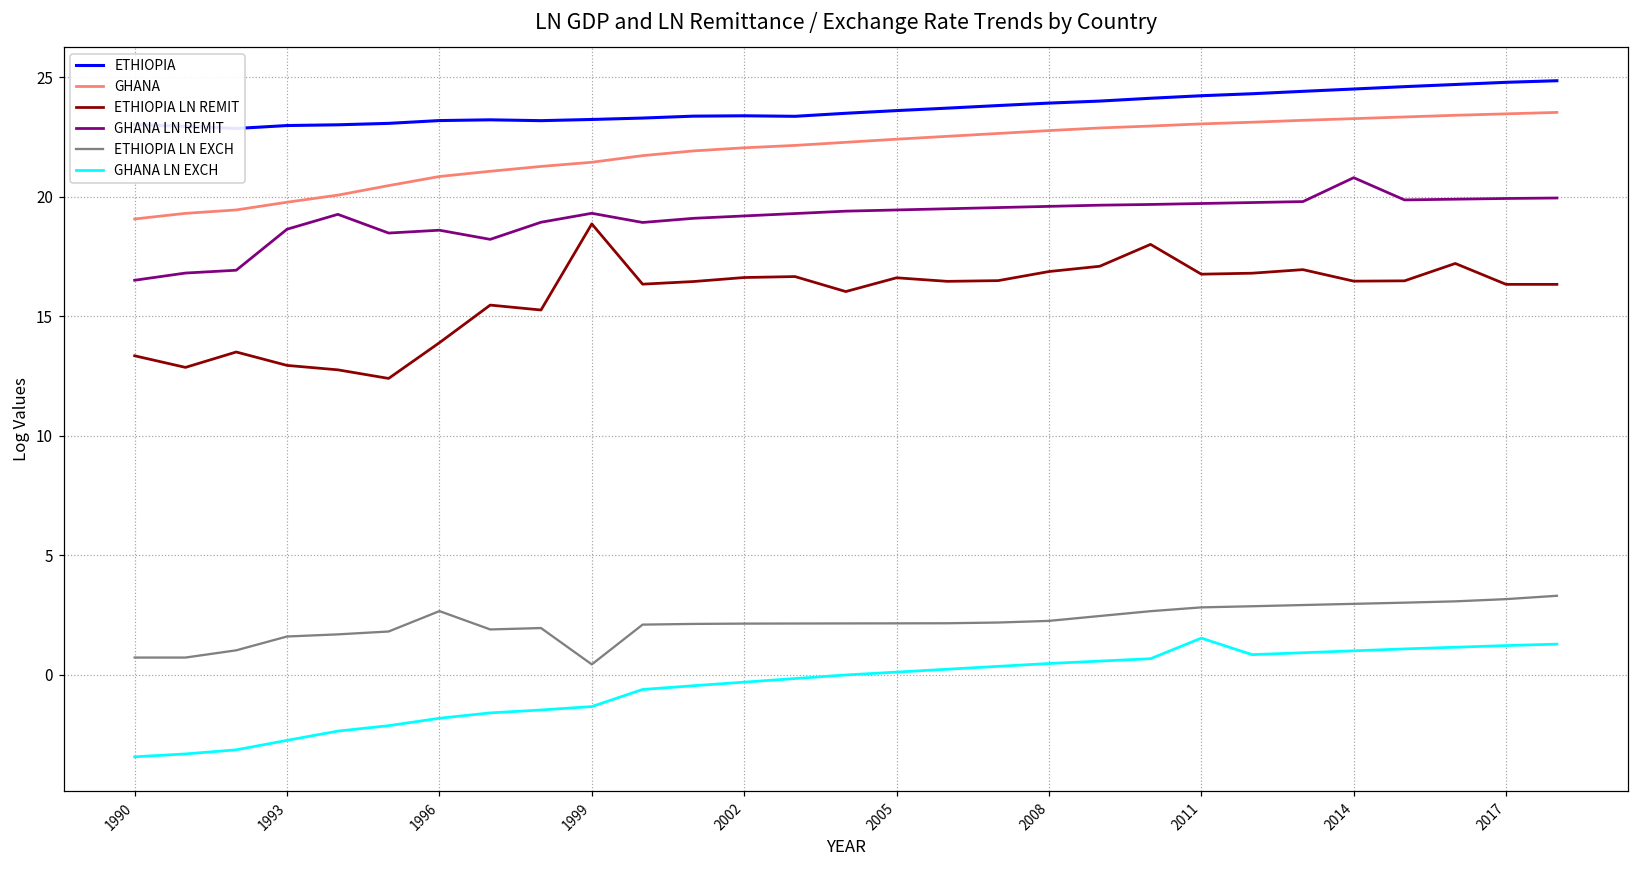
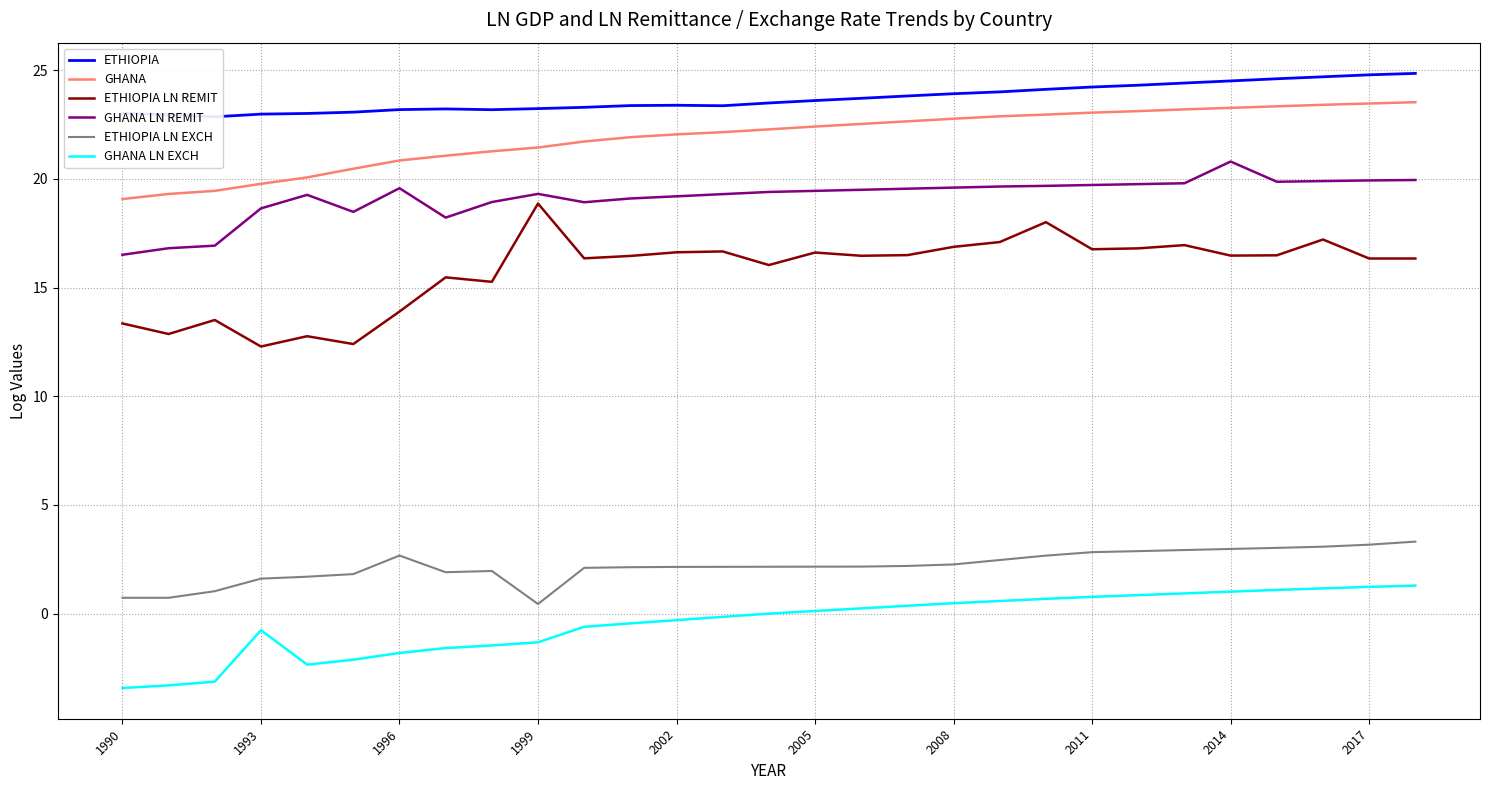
ETHIOPIA LN REMIT, 1993: 12.9 -> 12.3
GHANA LN EXCH, 1993: -2.7 -> -0.8
GHANA LN REMIT, 1996: 18.6 -> 19.6
GHANA LN EXCH, 2011: 1.5 -> 0.8
